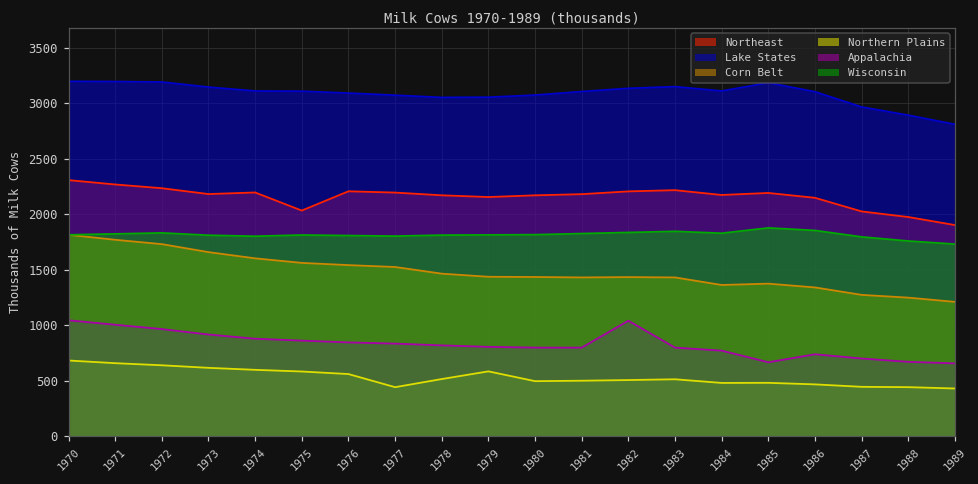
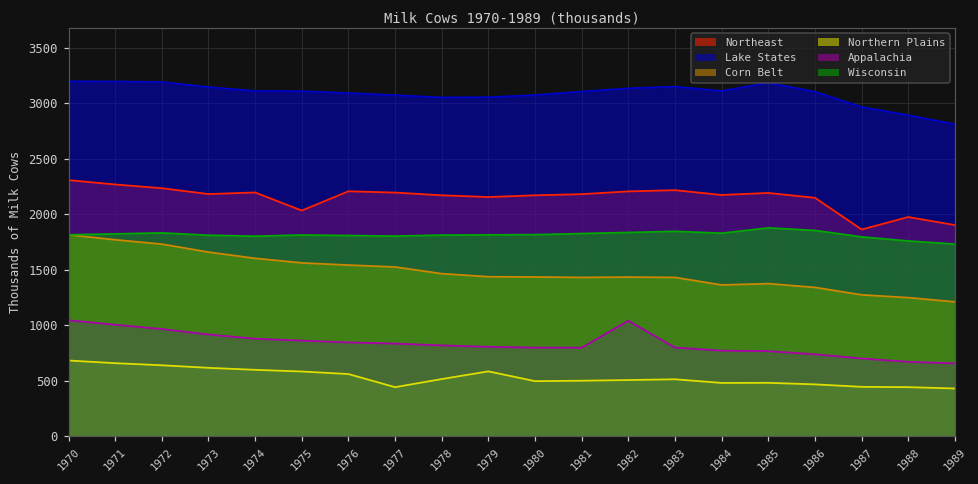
Appalachia, 1985: 670 -> 770
Northeast, 1987: 2020 -> 1860
